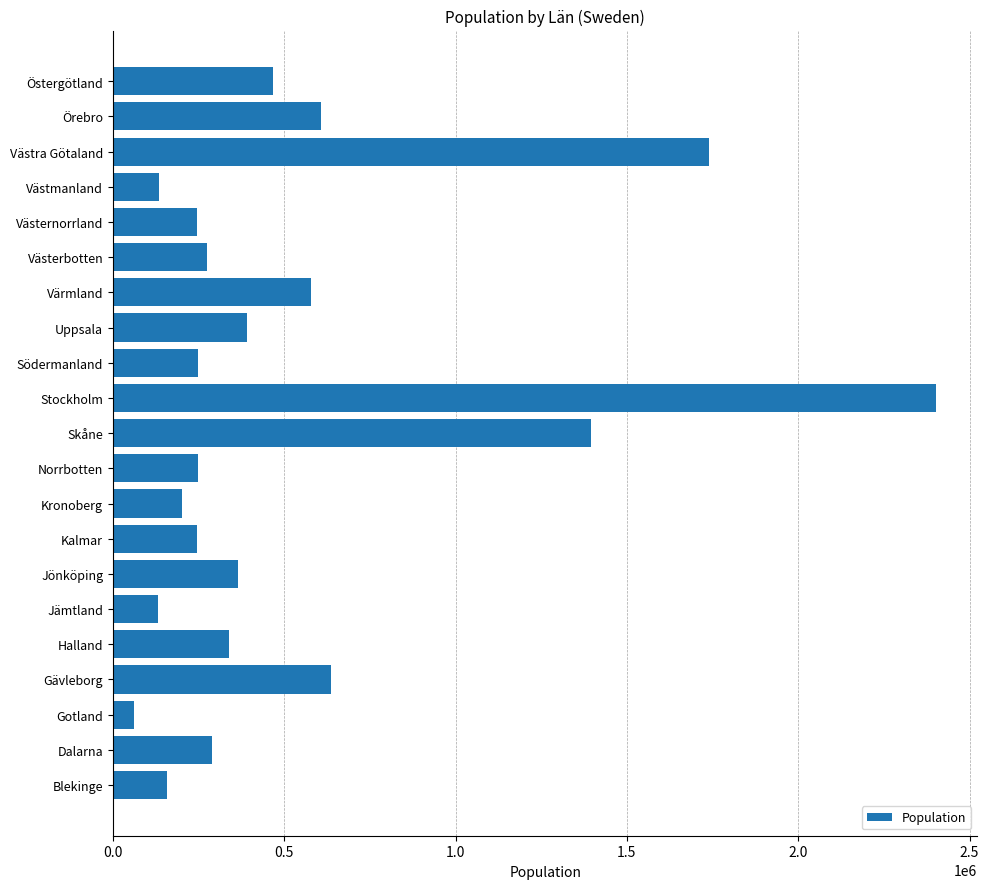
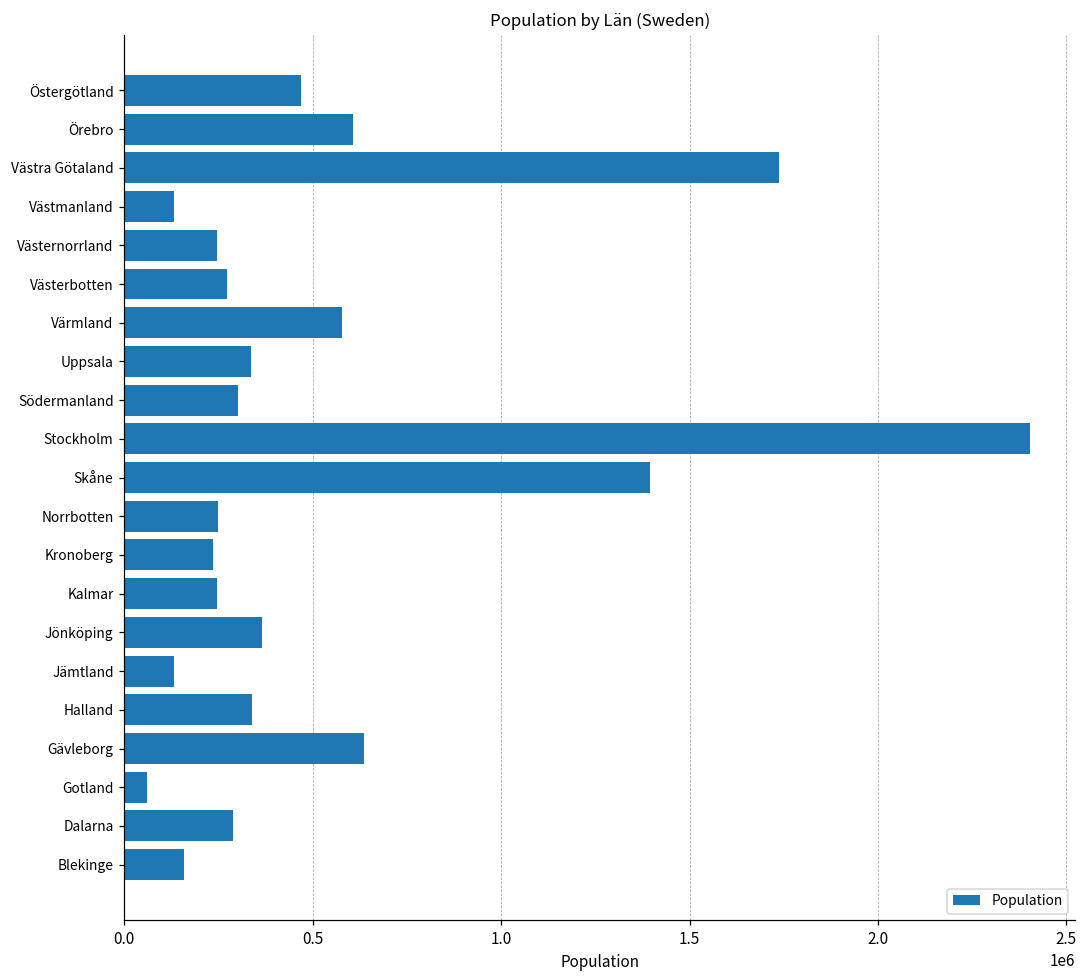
Uppsala: 390000 -> 340000
Södermanland: 250000 -> 300000
Kronoberg: 200000 -> 240000
